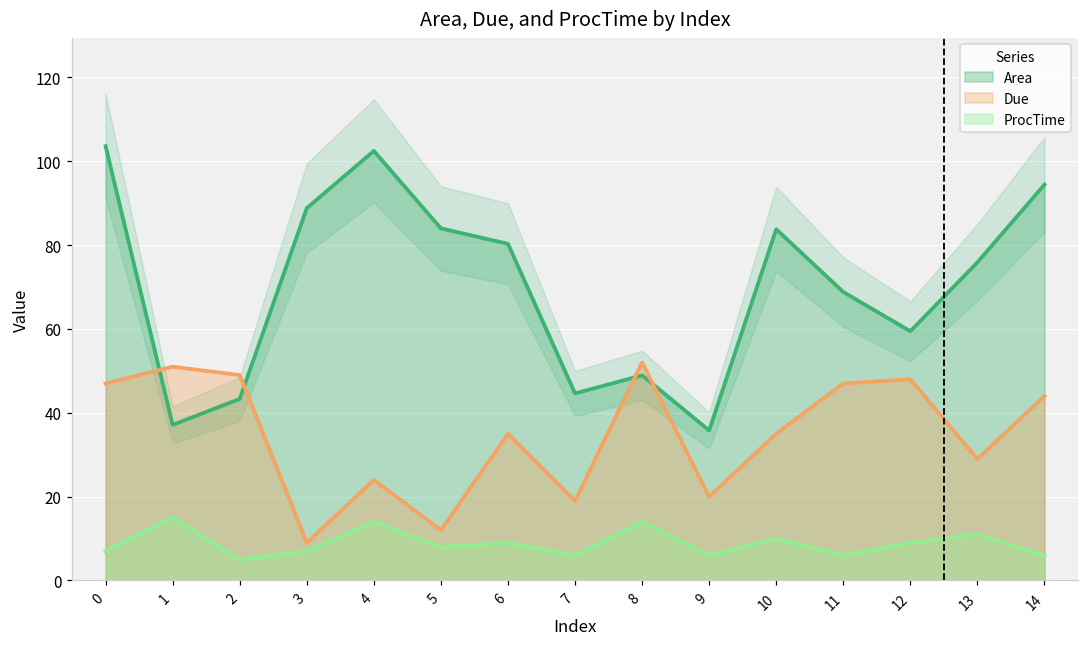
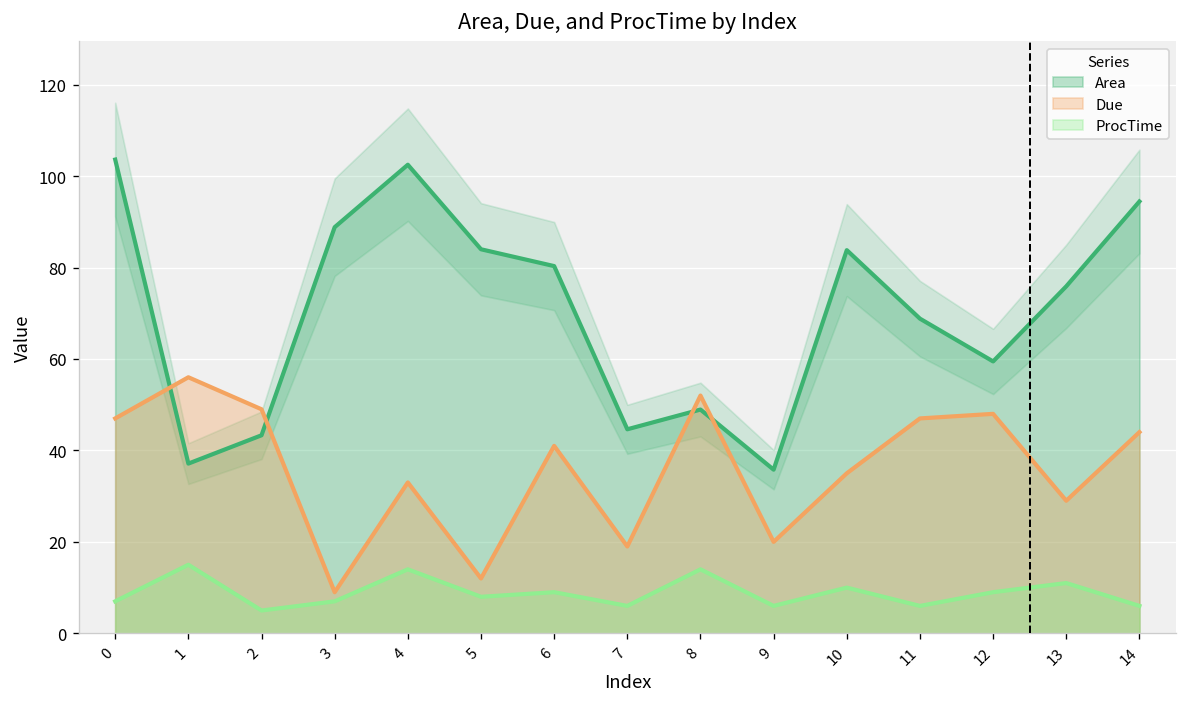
Due, 1: 51 -> 56
Due, 4: 24 -> 33
Due, 6: 35 -> 41
